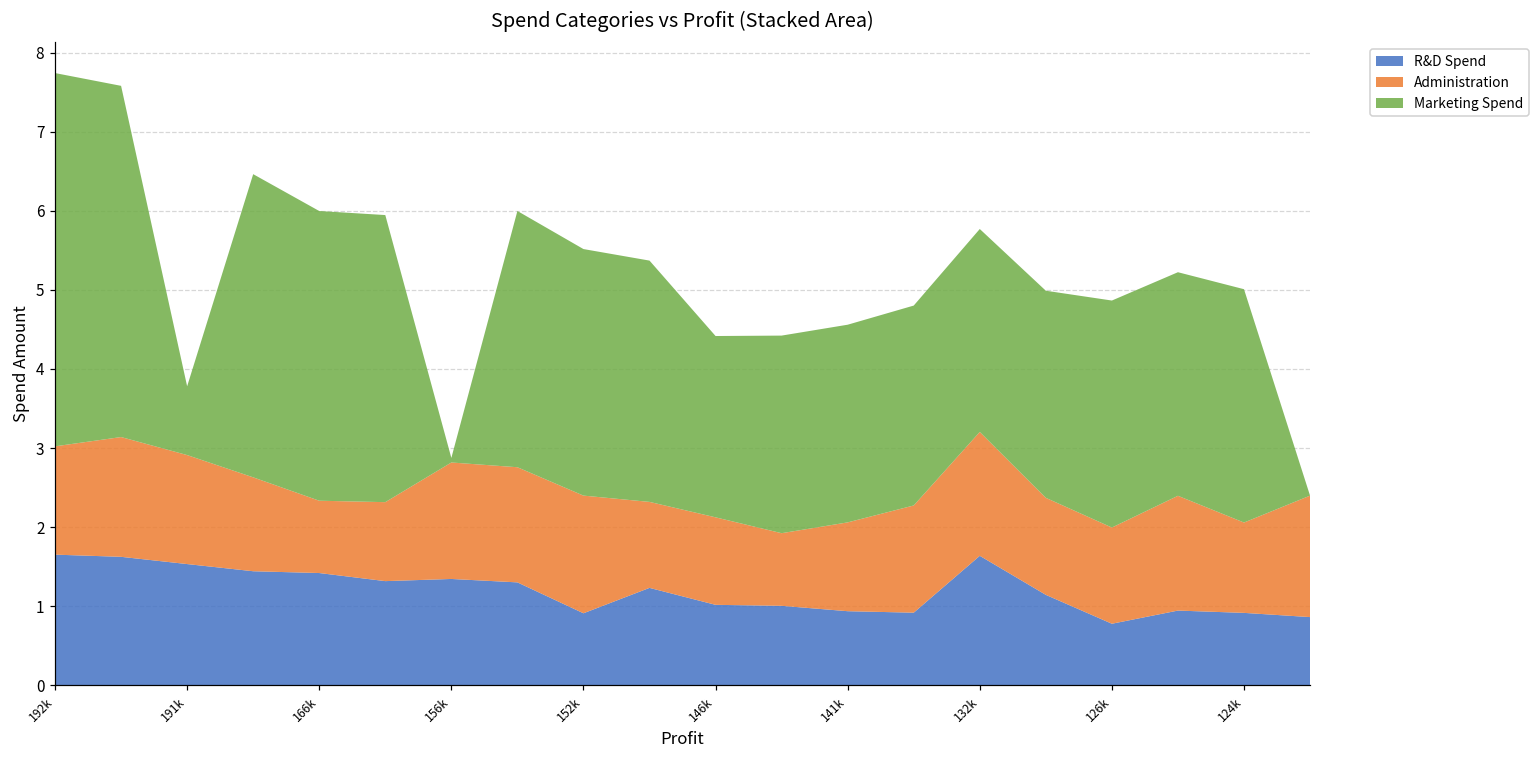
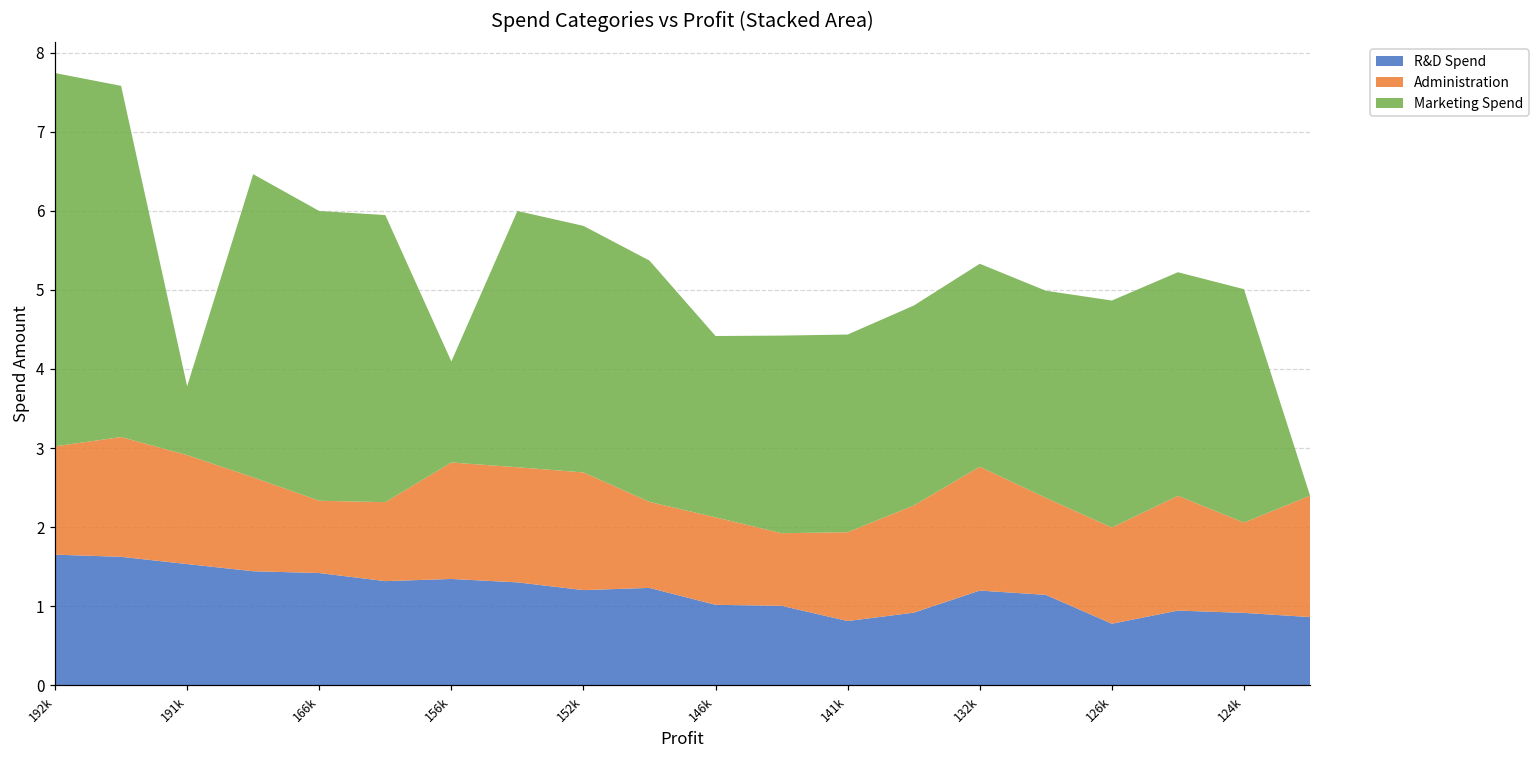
Marketing Spend, 156k: 0.1 -> 1.3
R&D Spend, 152k: 0.9 -> 1.2
R&D Spend, 141k: 0.9 -> 0.8
R&D Spend, 132k: 1.6 -> 1.2
